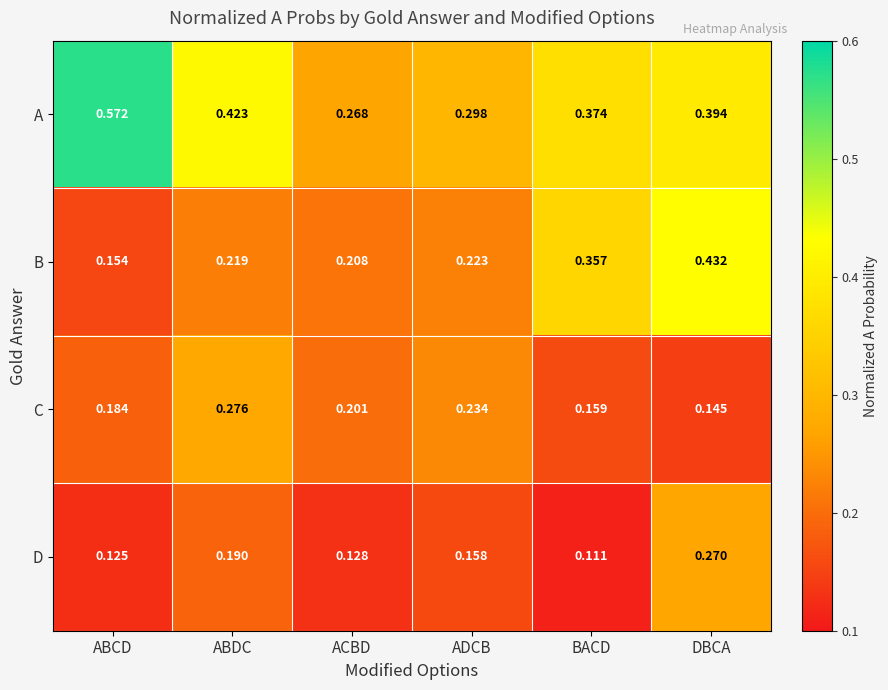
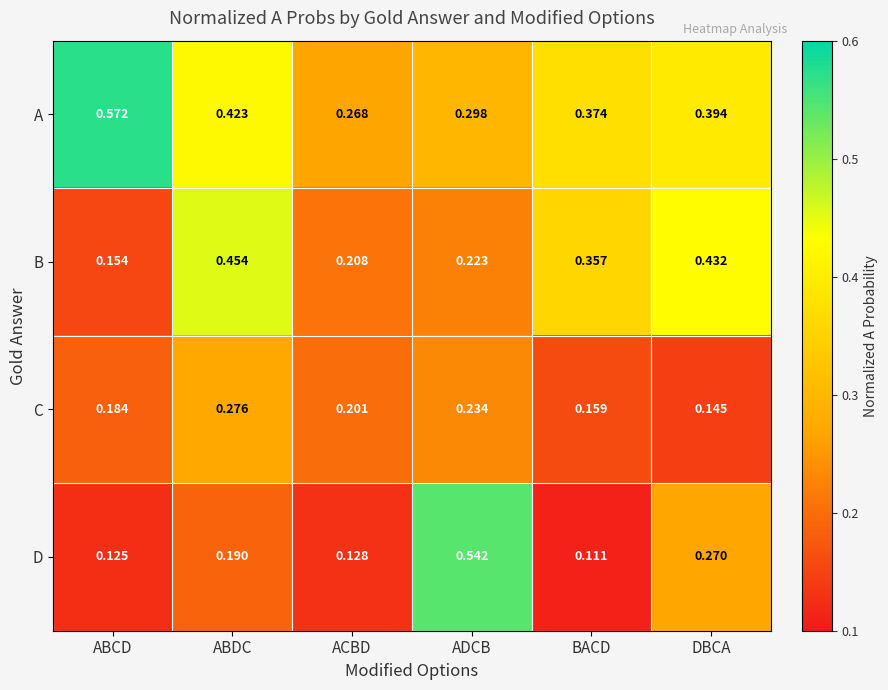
B, ABDC: 0.219 -> 0.454
D, ADCB: 0.158 -> 0.542
